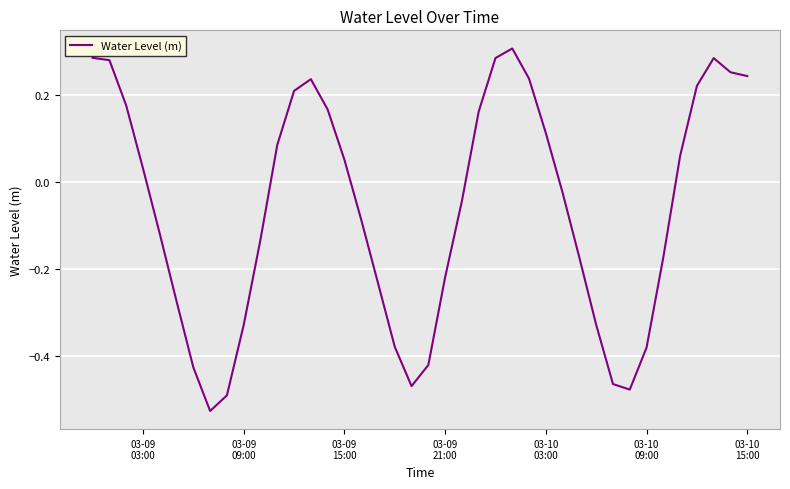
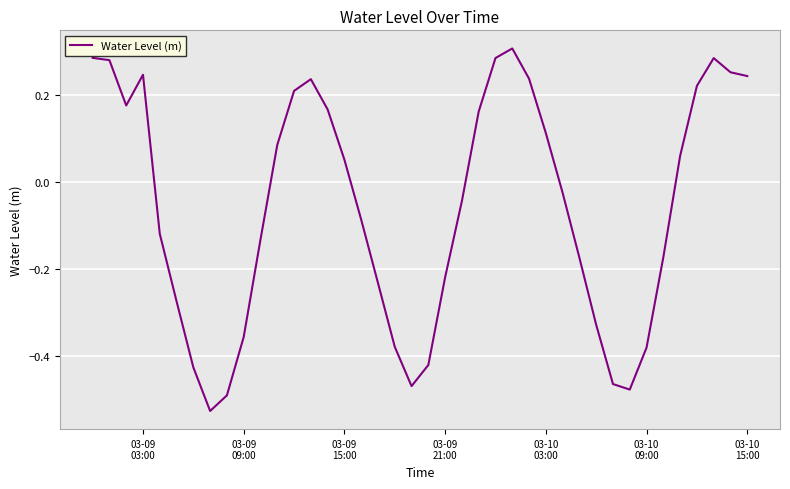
03-09 03:00: 0.03 -> 0.25
03-09 09:00: -0.33 -> -0.36
